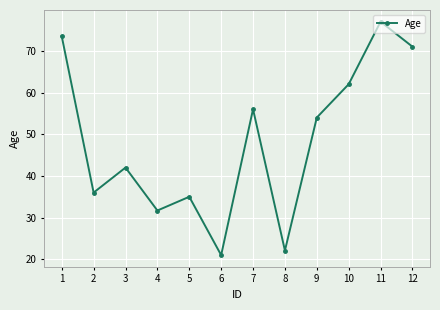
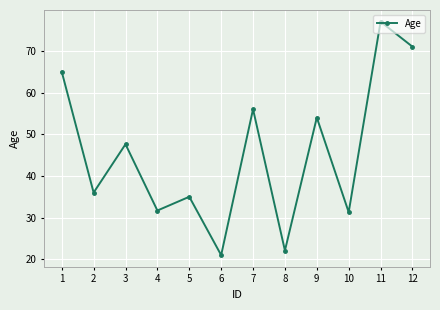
1: 74 -> 65
3: 42 -> 48
10: 62 -> 31
